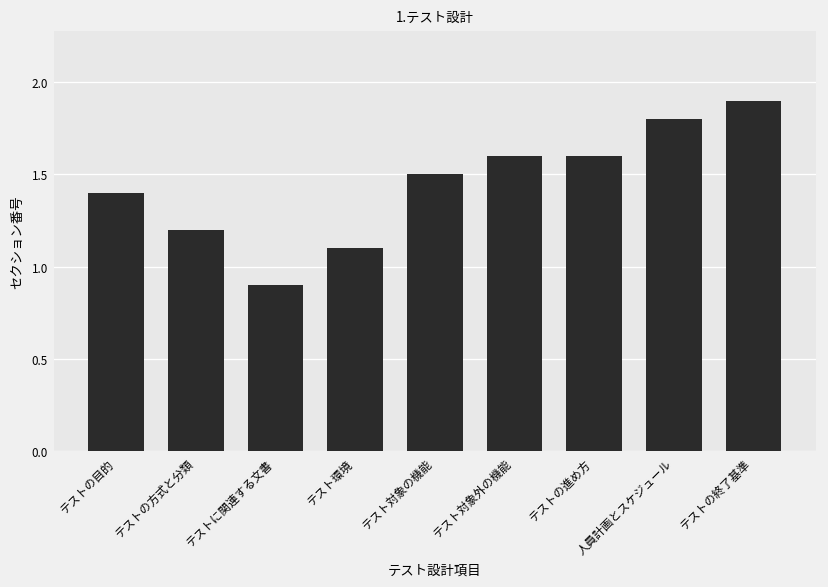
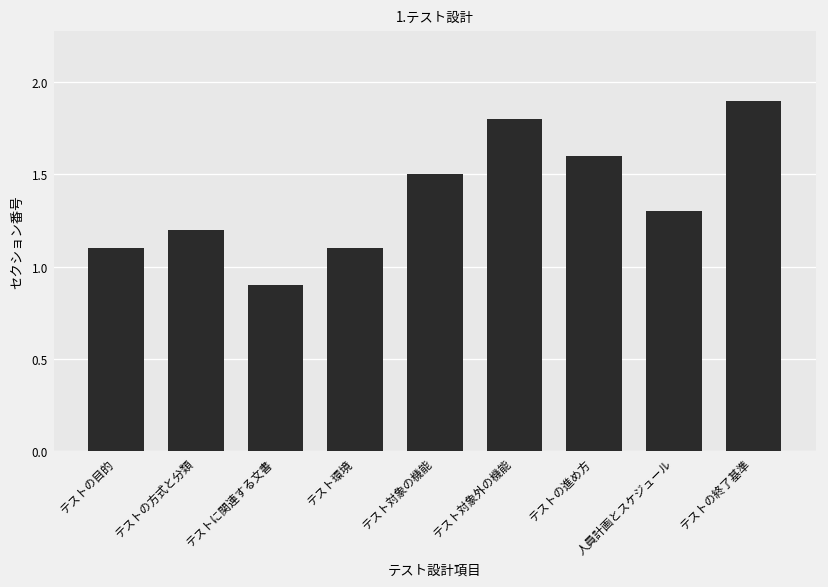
テストの目的: 1.4 -> 1.1
テスト対象外の機能: 1.6 -> 1.8
人員計画とスケジュール: 1.8 -> 1.3
